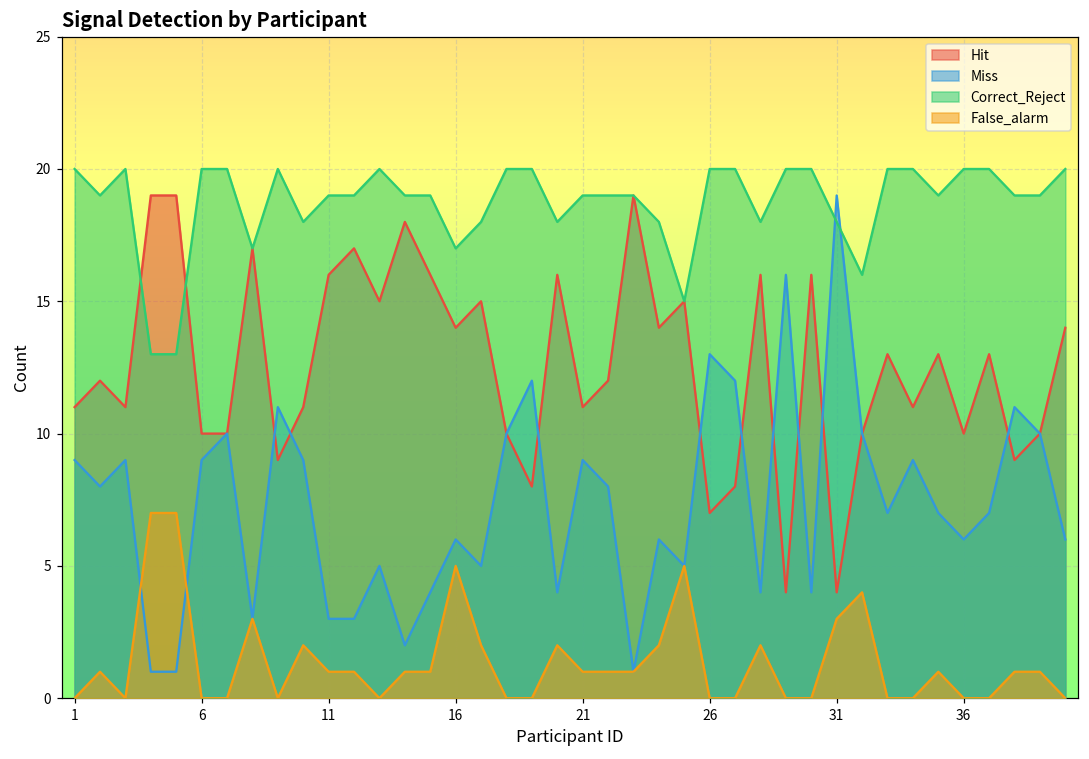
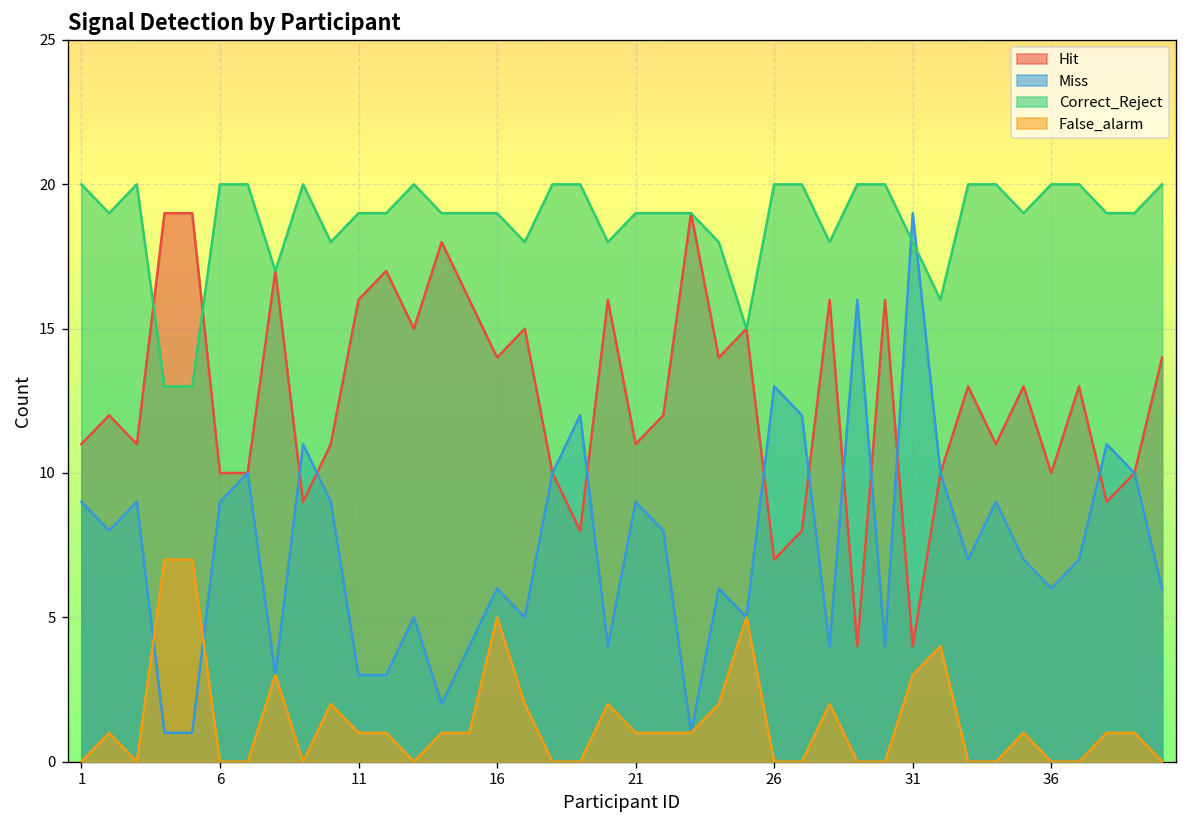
Correct_Reject, 16: 17 -> 19
